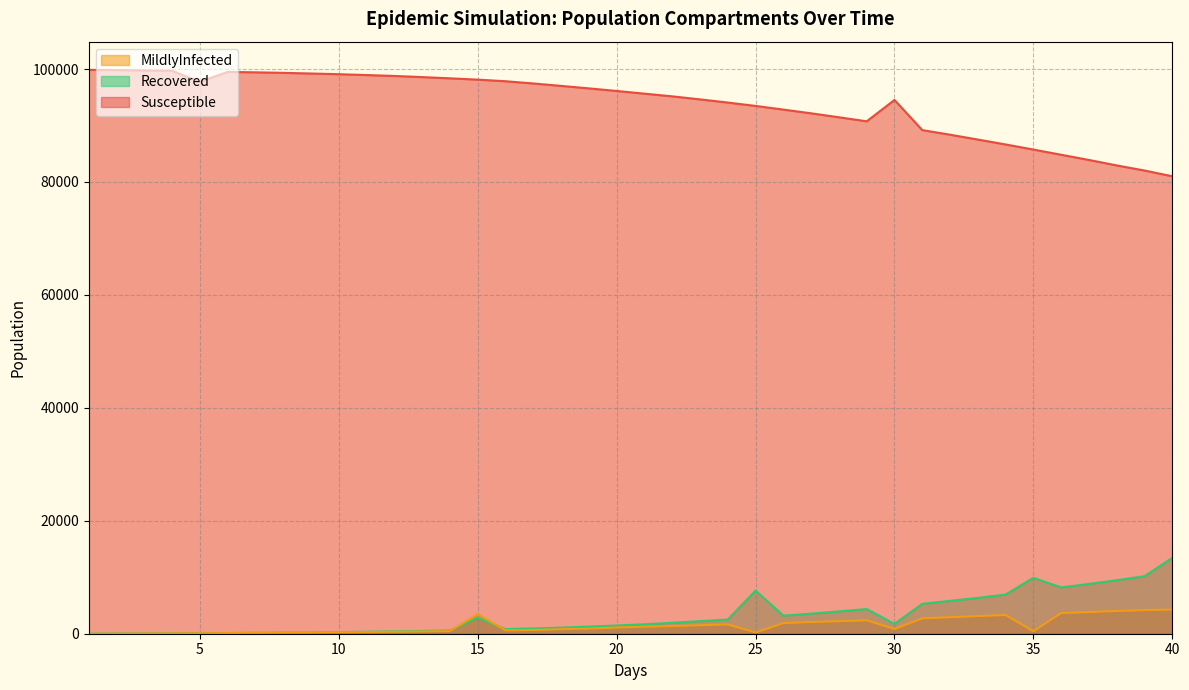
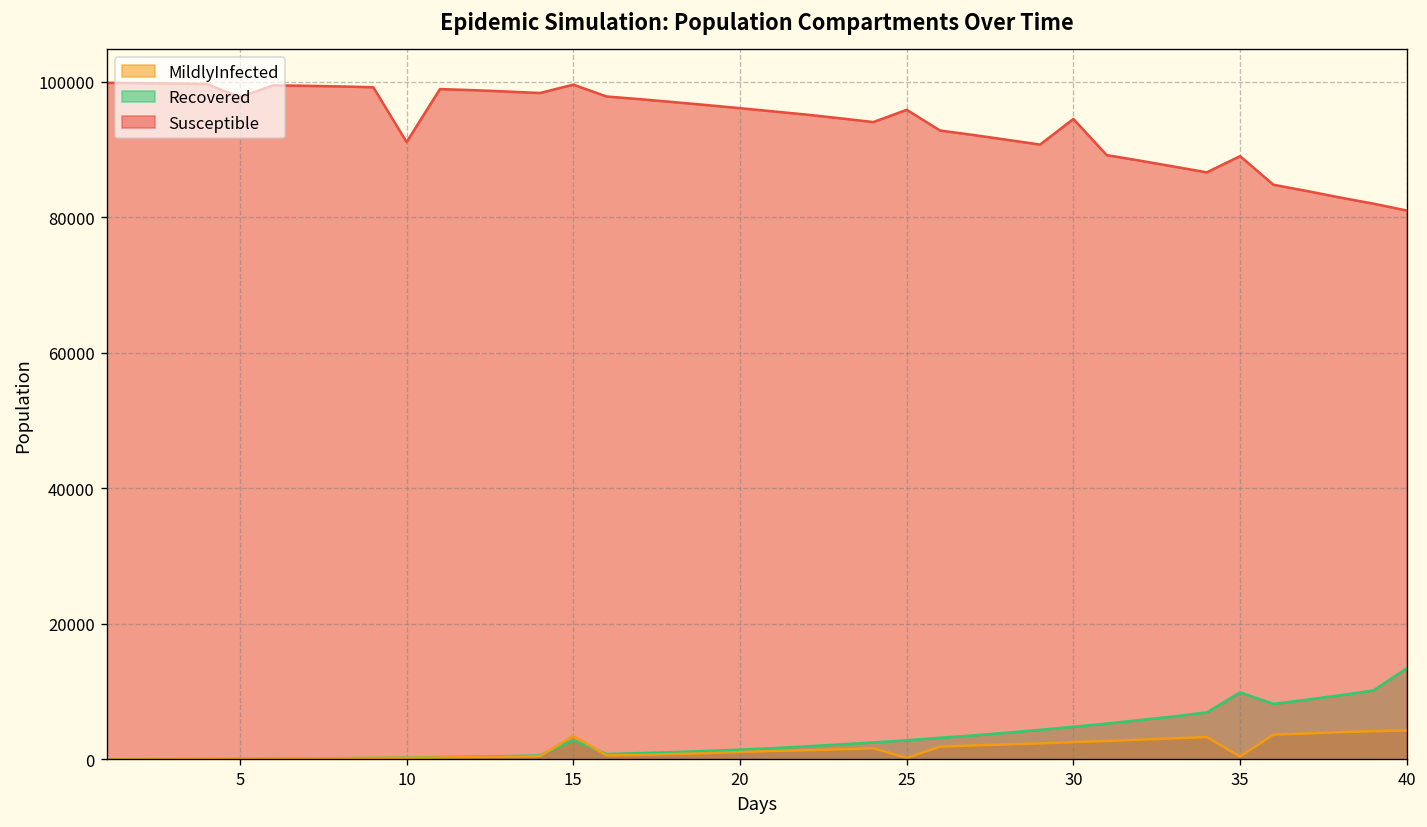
Susceptible, 10: 99000 -> 91000
Susceptible, 15: 98000 -> 100000
Recovered, 25: 8000 -> 3000
Susceptible, 25: 93000 -> 96000
MildlyInfected, 30: 1000 -> 3000
Recovered, 30: 2000 -> 5000
Susceptible, 35: 86000 -> 89000
